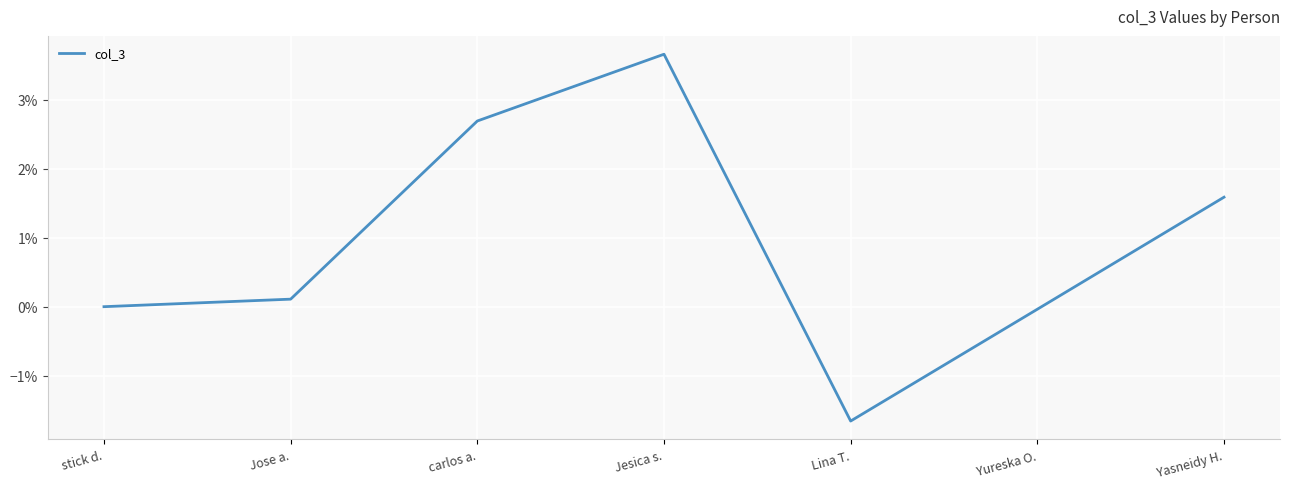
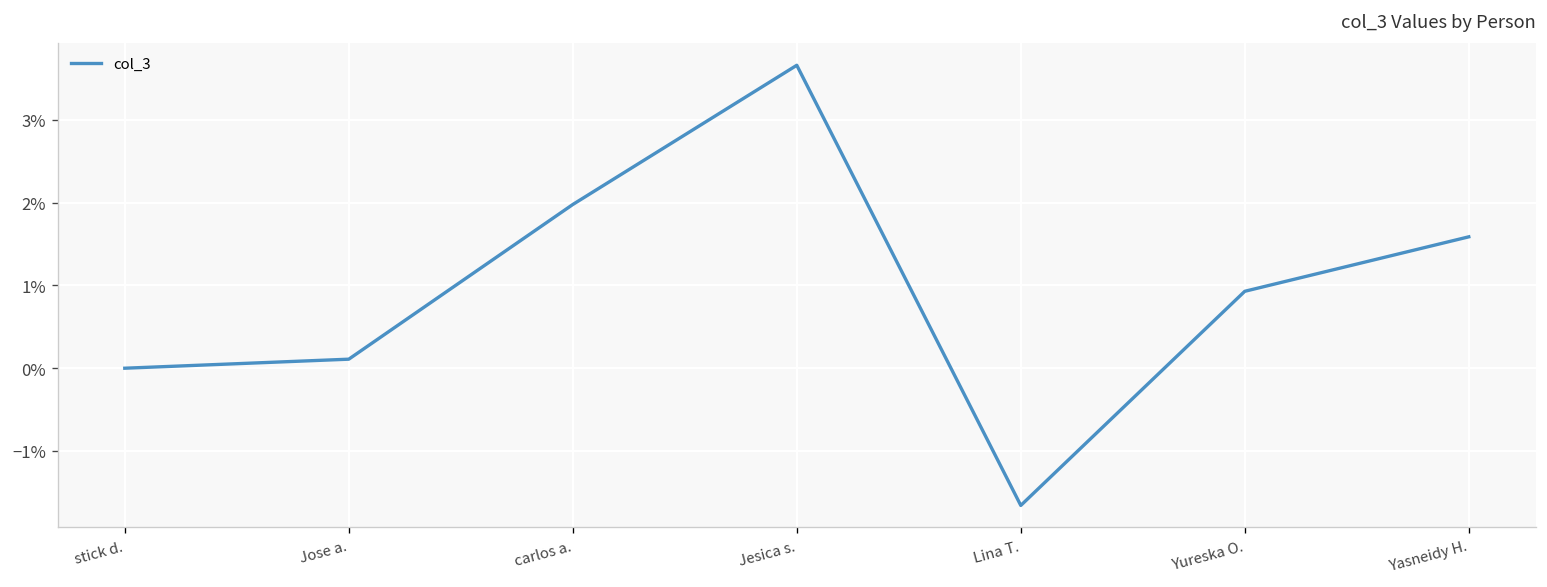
carlos a.: 2.7% -> 2.0%
Yureska O.: 0.0% -> 0.9%
